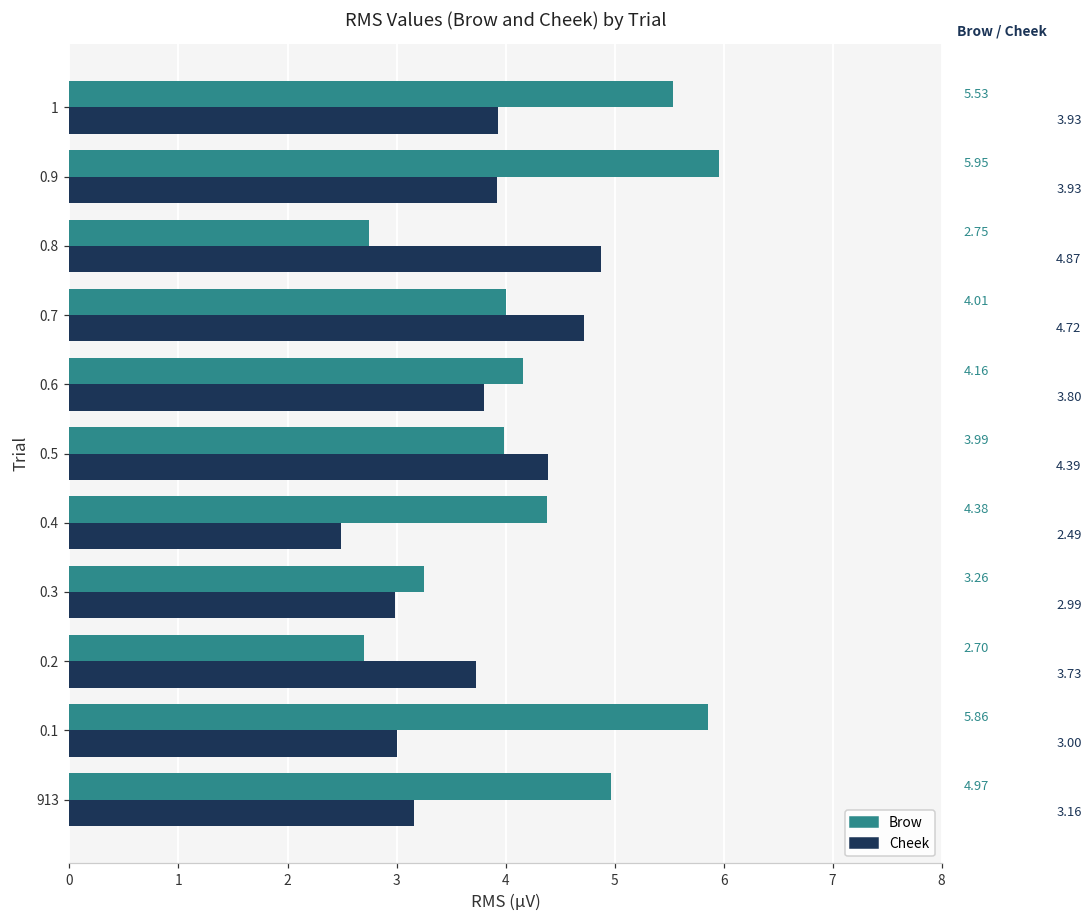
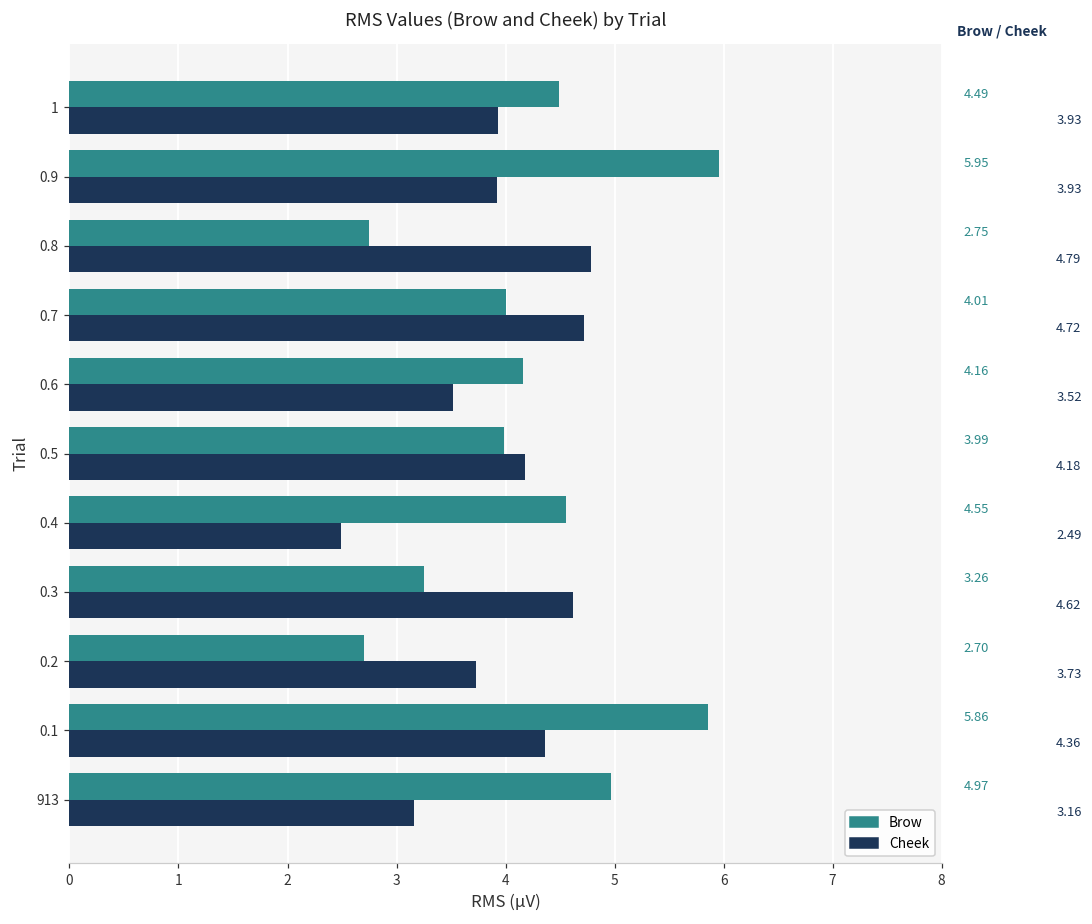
Brow, 1: 5.53 -> 4.49
Cheek, 0.8: 4.87 -> 4.79
Cheek, 0.6: 3.80 -> 3.52
Cheek, 0.5: 4.39 -> 4.18
Brow, 0.4: 4.38 -> 4.55
Cheek, 0.3: 2.99 -> 4.62
Cheek, 0.1: 3.00 -> 4.36
